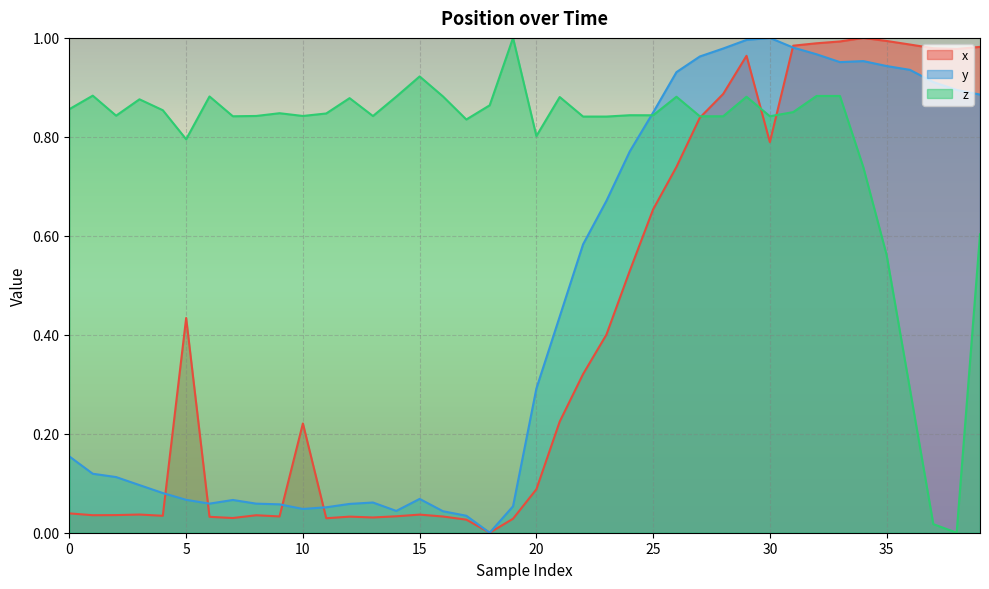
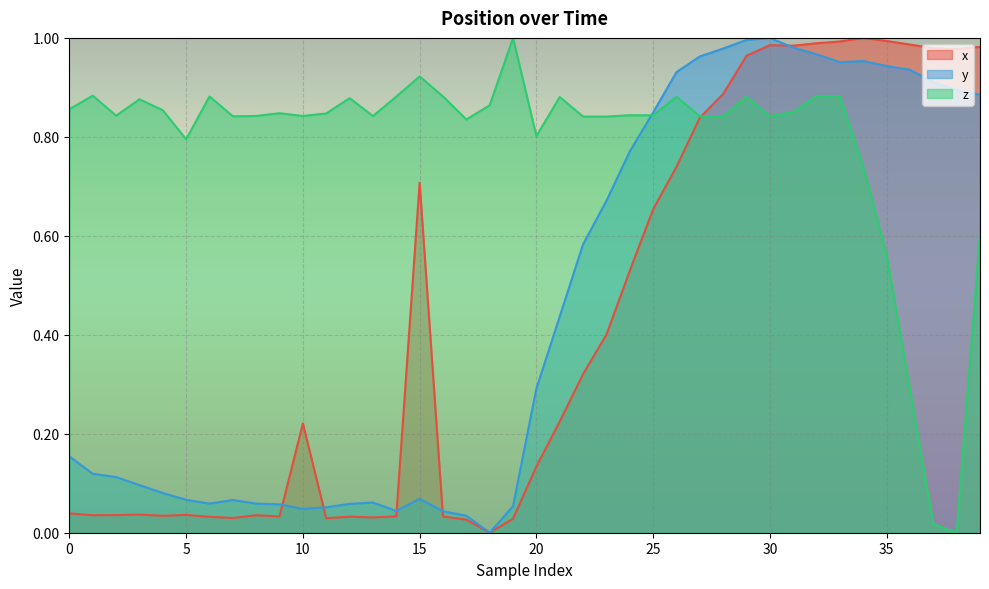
x, 5: 0.43 -> 0.04
x, 15: 0.04 -> 0.71
x, 20: 0.09 -> 0.13
x, 30: 0.79 -> 0.99
